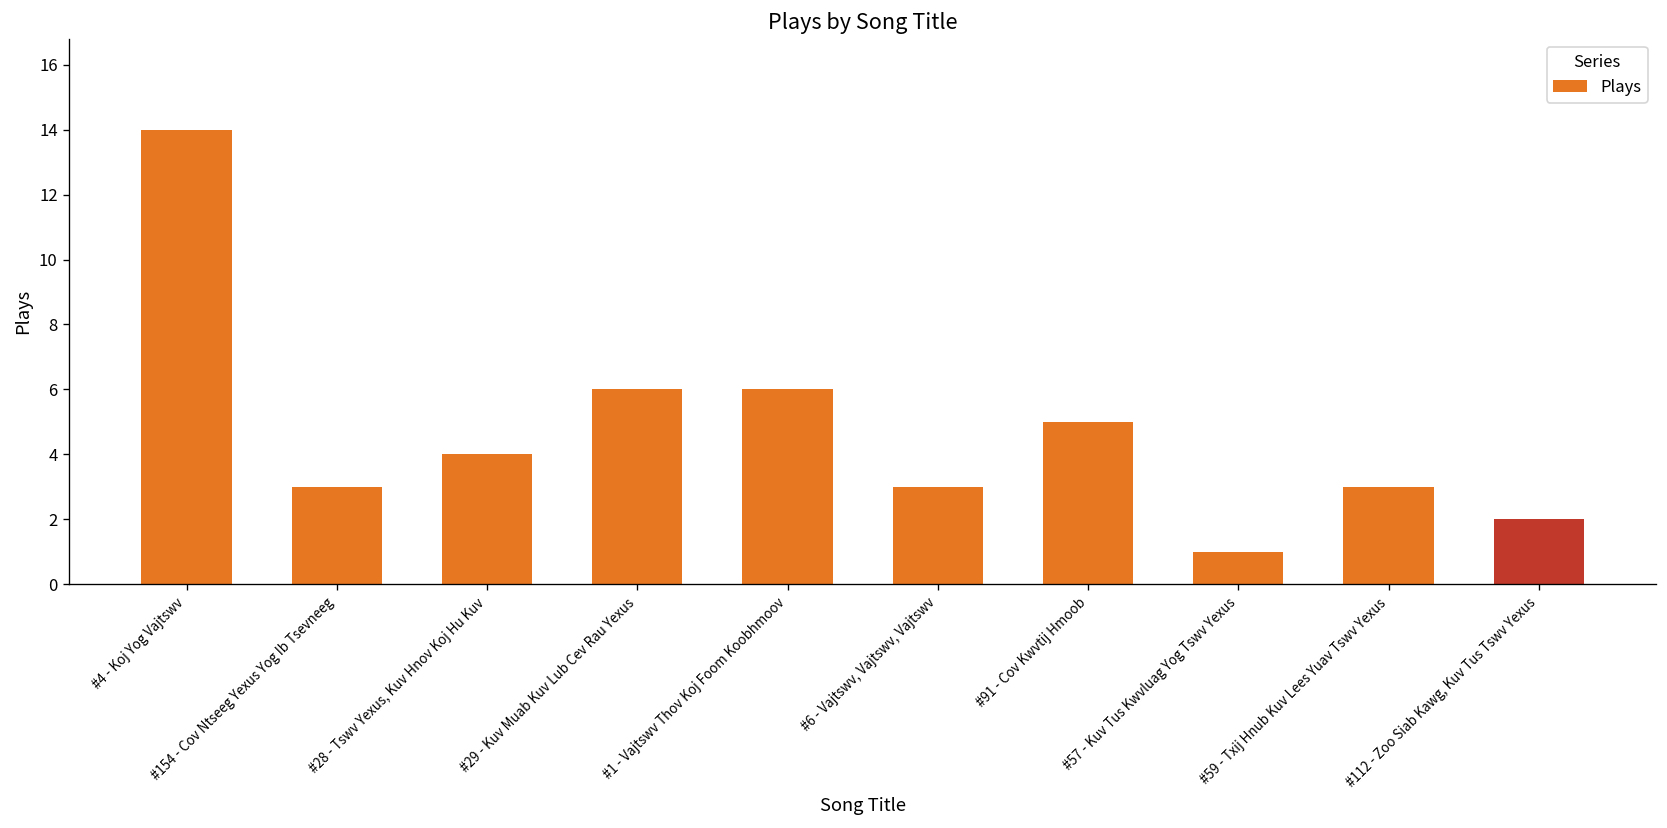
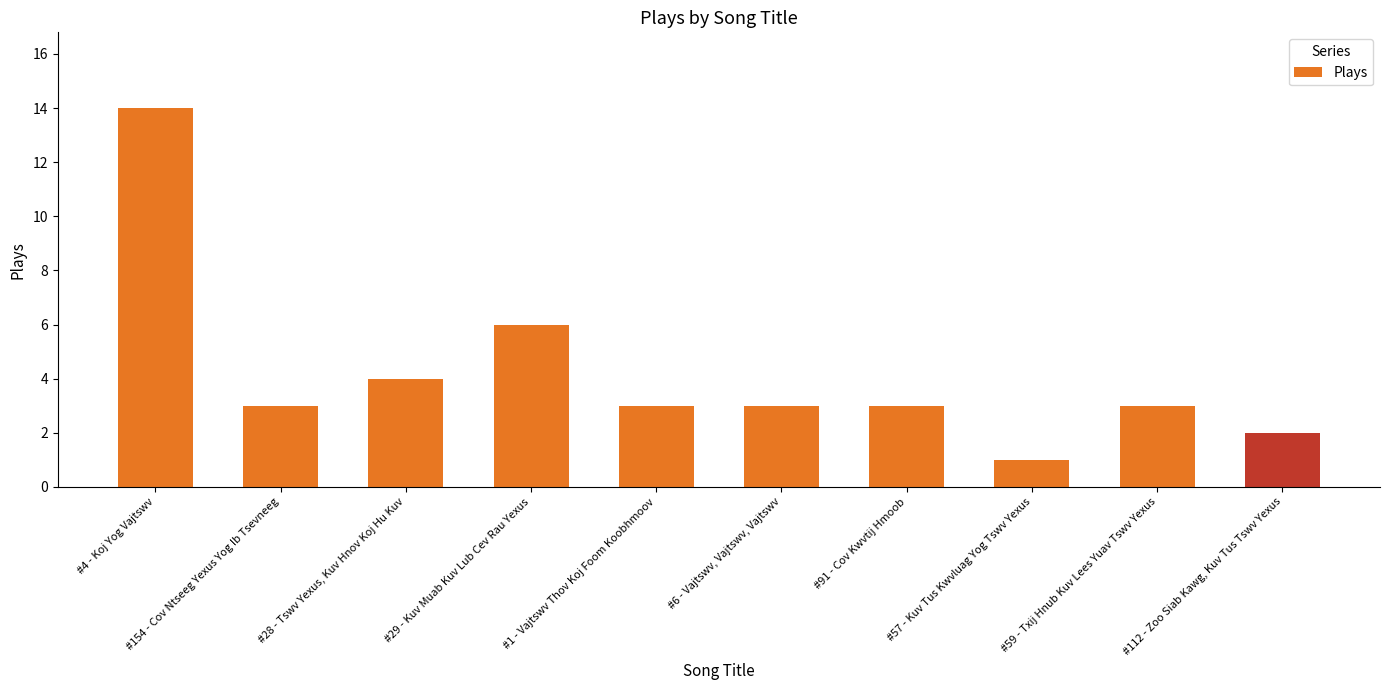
#1 - Vajtswv Thov Koj Foom Koobhmoov: 6 -> 3
#91 - Cov Kwvtij Hmoob: 5 -> 3
